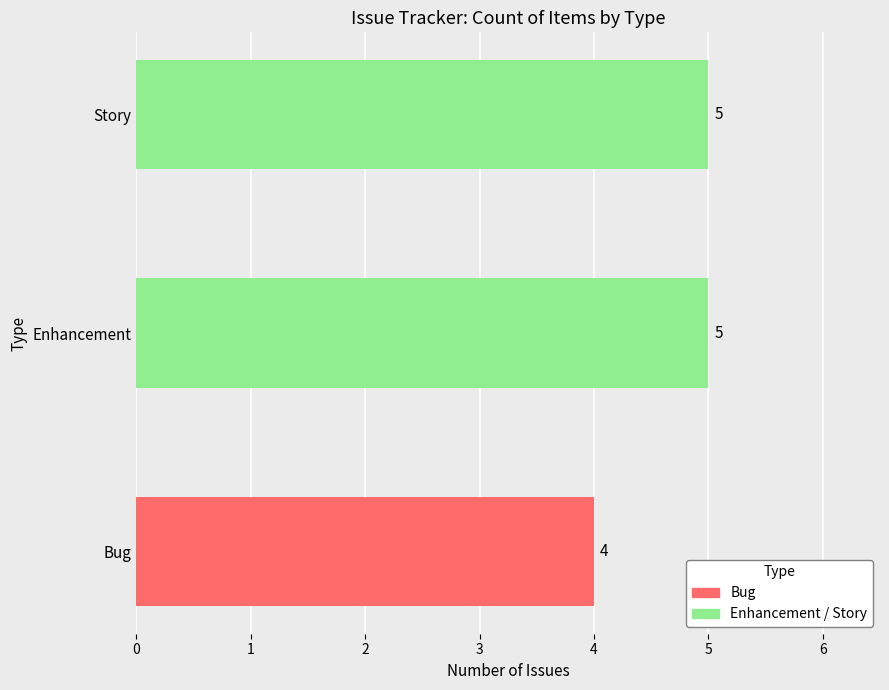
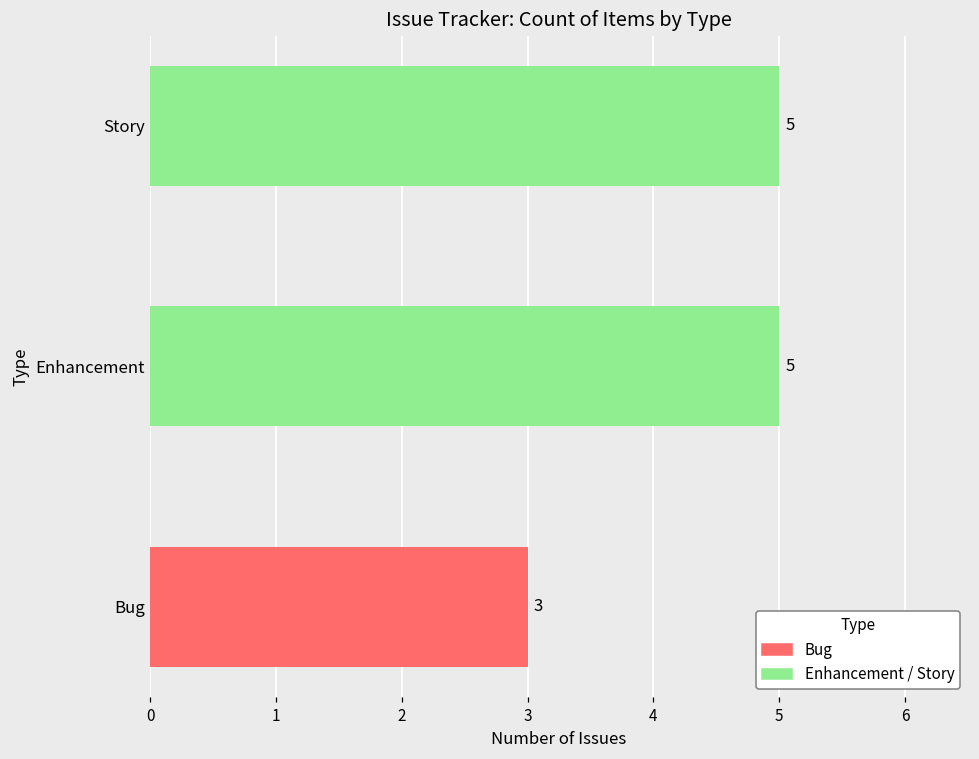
Bug: 4 -> 3
